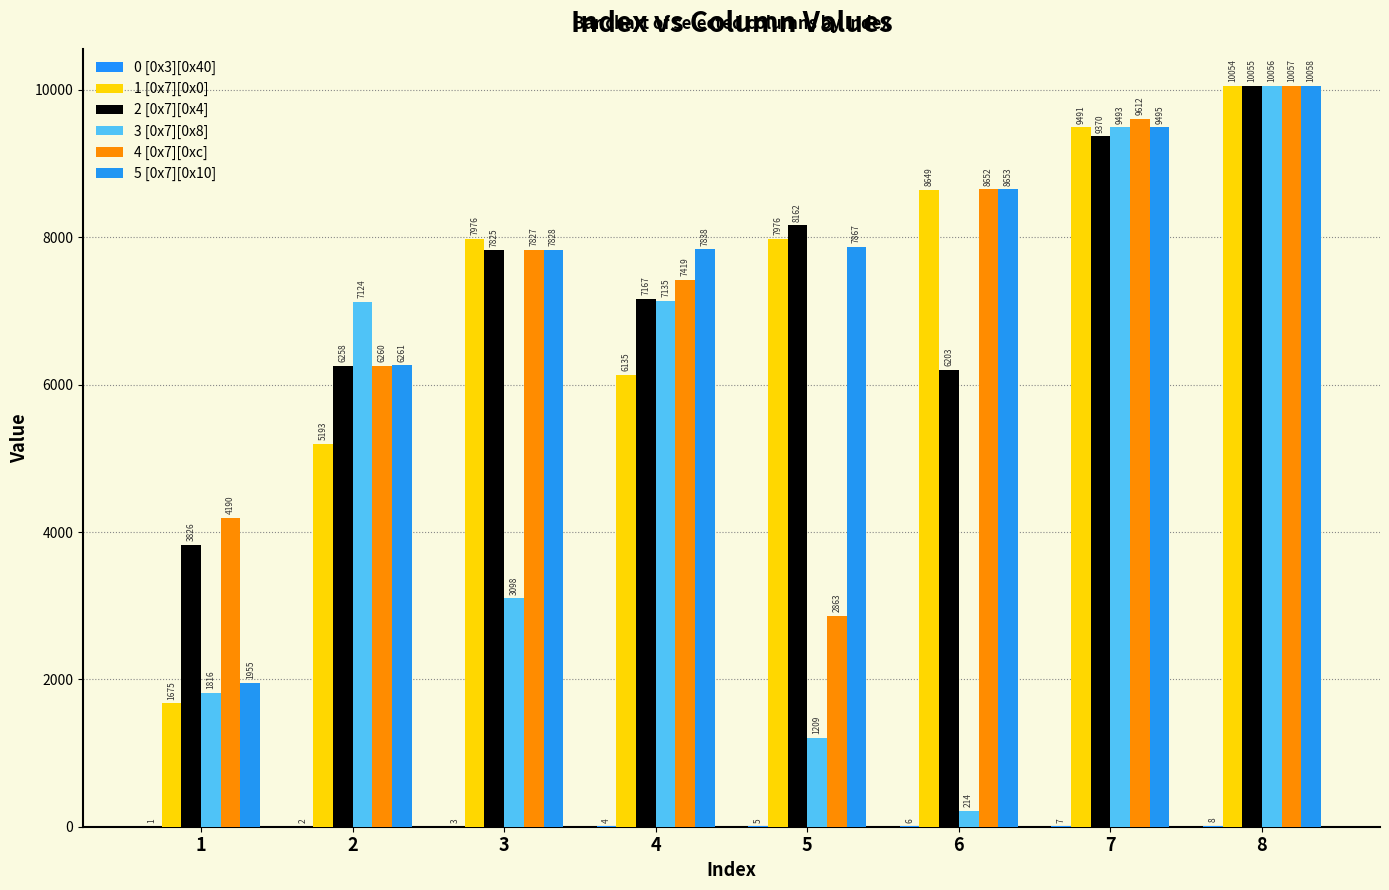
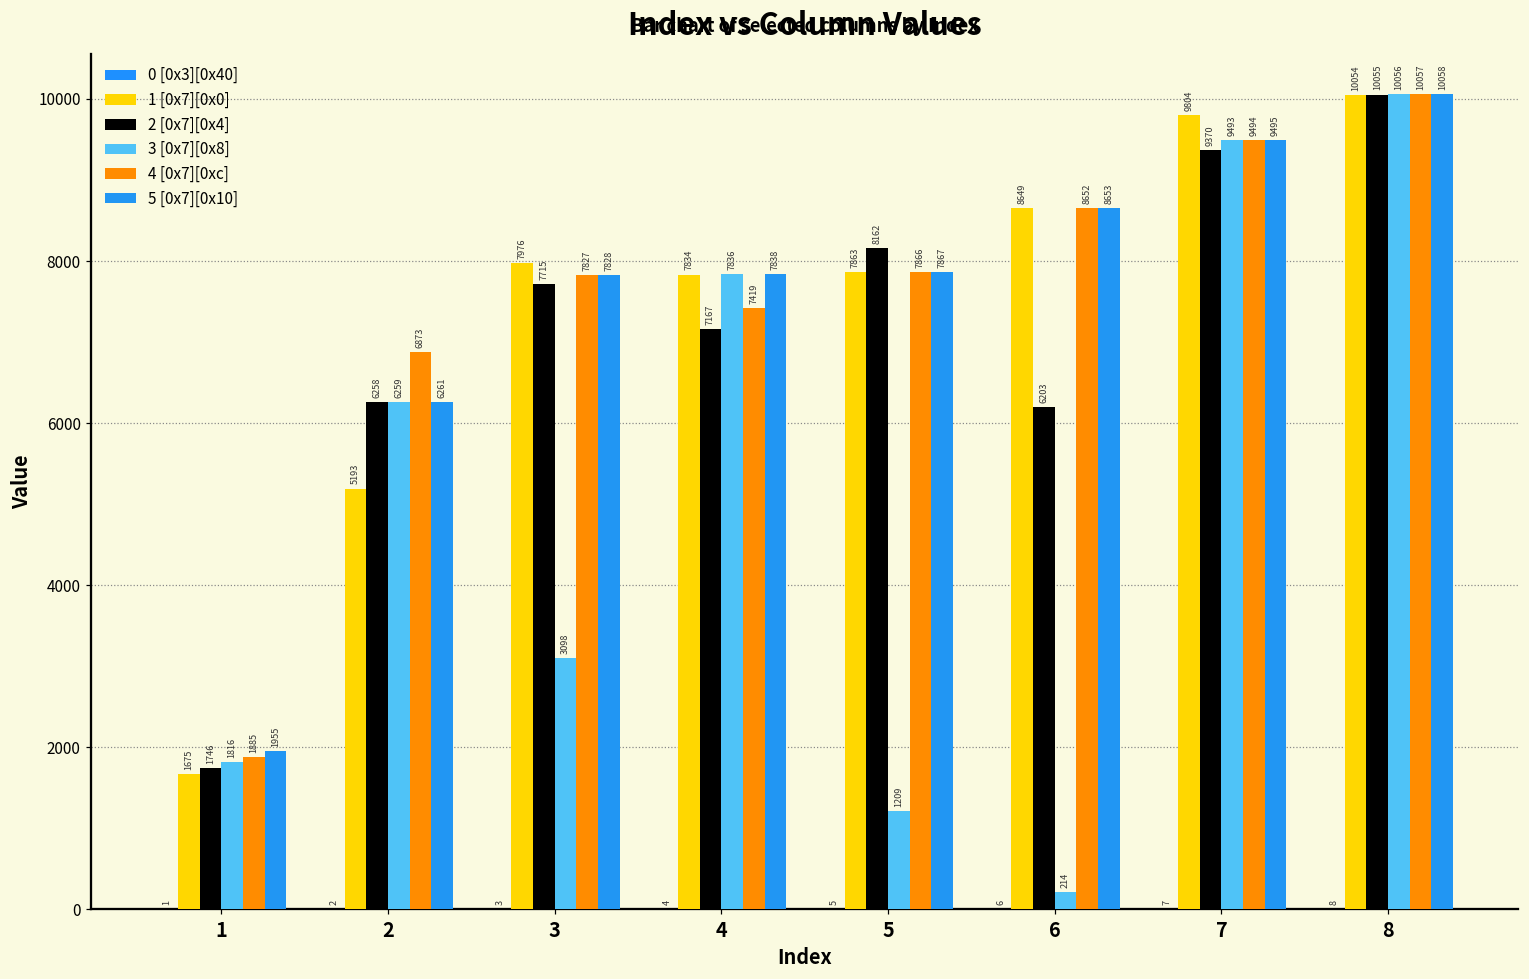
2 [0x7][0x4], 1: 3826 -> 1746
4 [0x7][0xc], 1: 4190 -> 1885
3 [0x7][0x8], 2: 7124 -> 6259
4 [0x7][0xc], 2: 6260 -> 6873
2 [0x7][0x4], 3: 7825 -> 7715
1 [0x7][0x0], 4: 6135 -> 7834
3 [0x7][0x8], 4: 7135 -> 7836
1 [0x7][0x0], 5: 7976 -> 7863
4 [0x7][0xc], 5: 2863 -> 7866
1 [0x7][0x0], 7: 9491 -> 9804
4 [0x7][0xc], 7: 9612 -> 9494
